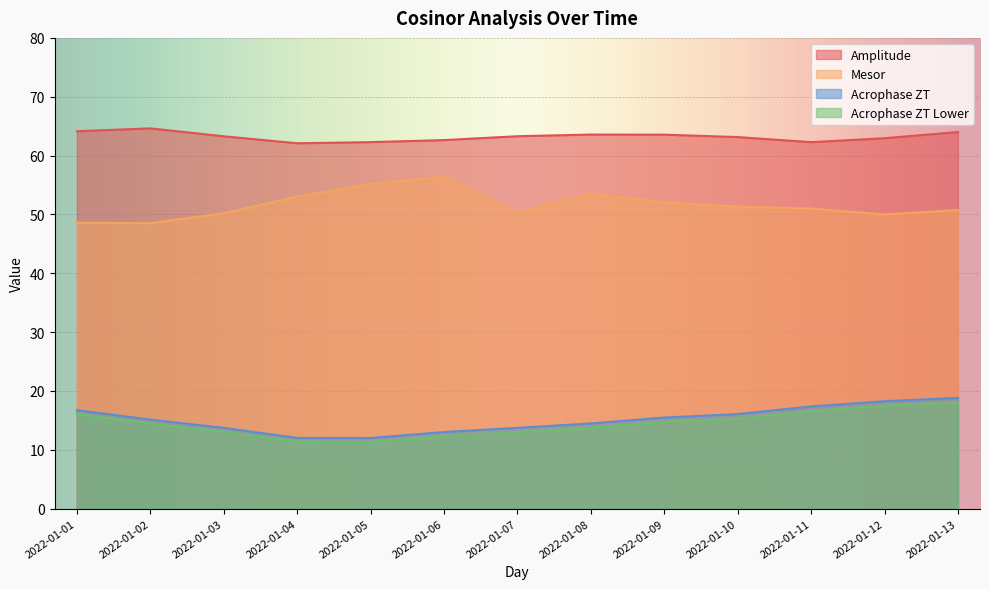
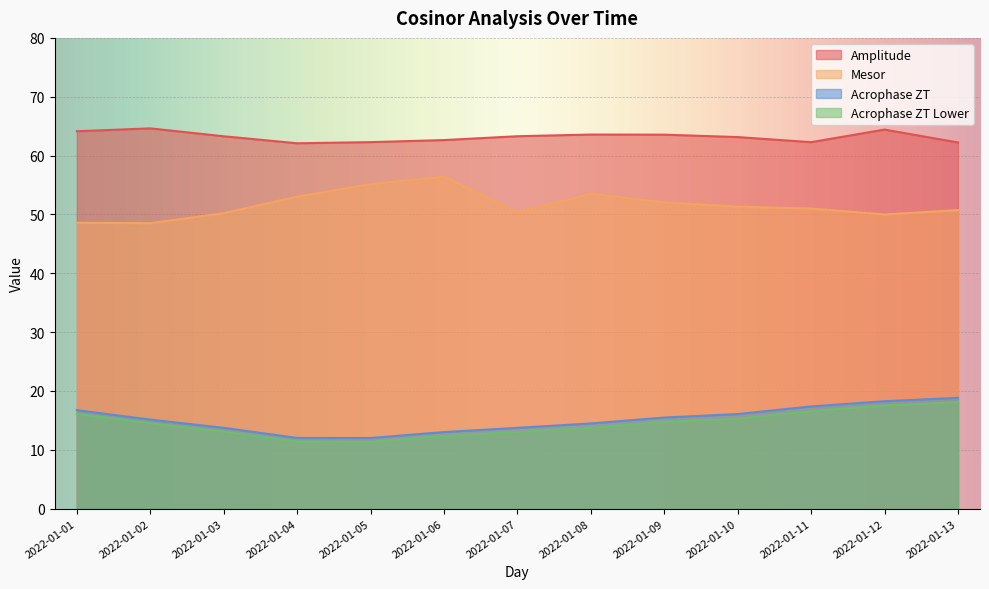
Amplitude, 2022-01-12: 63 -> 64
Amplitude, 2022-01-13: 64 -> 62
